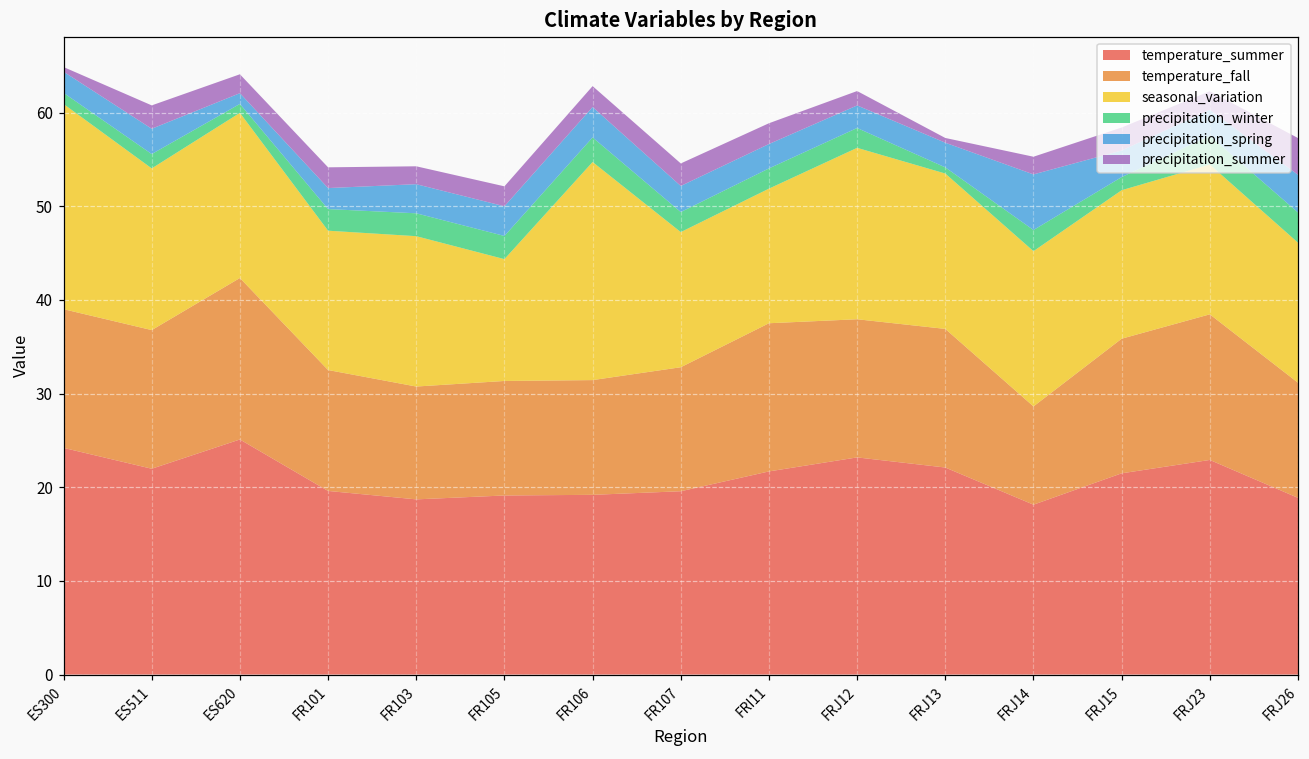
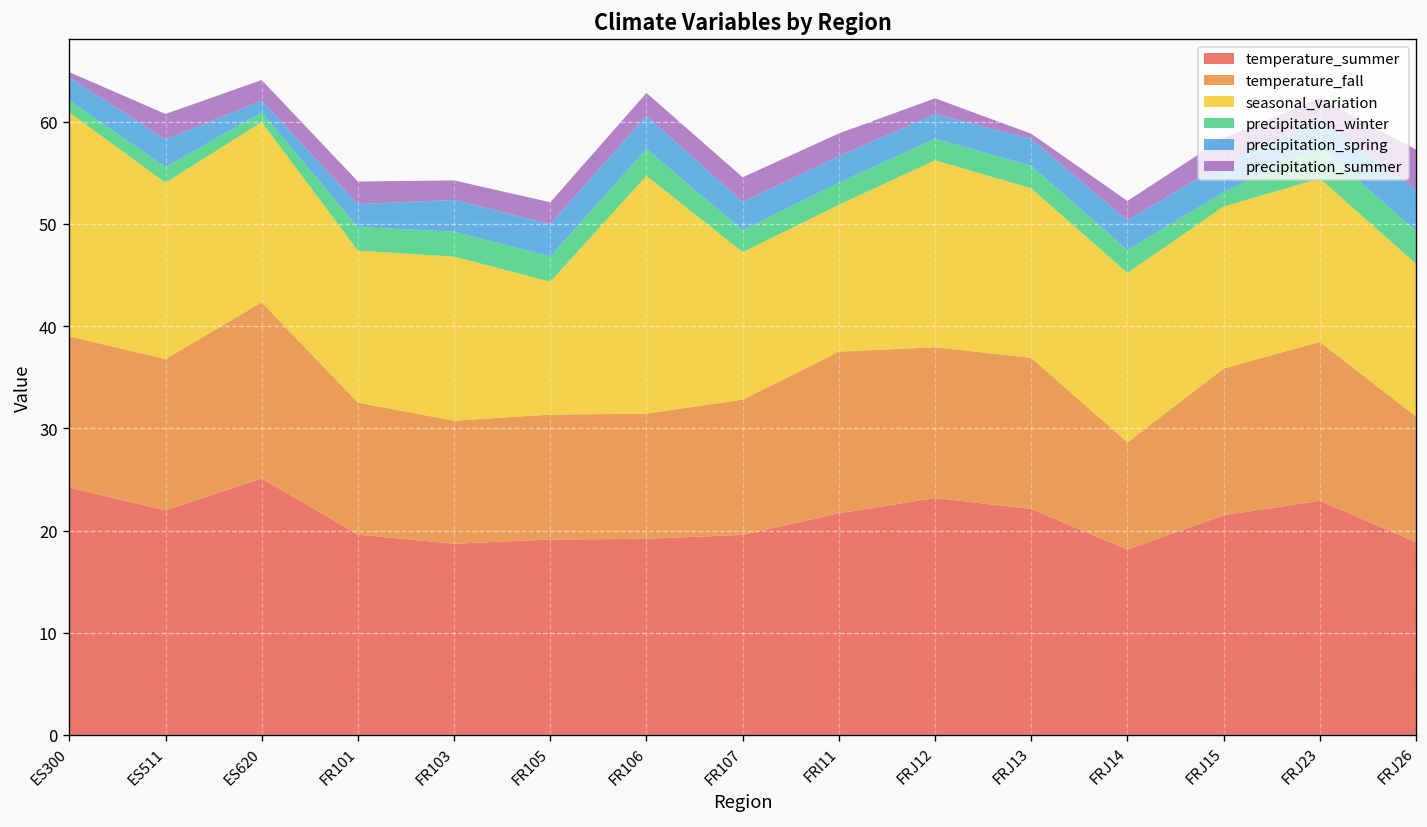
precipitation_winter, FRJ13: 1 -> 2
precipitation_spring, FRJ14: 6 -> 3
